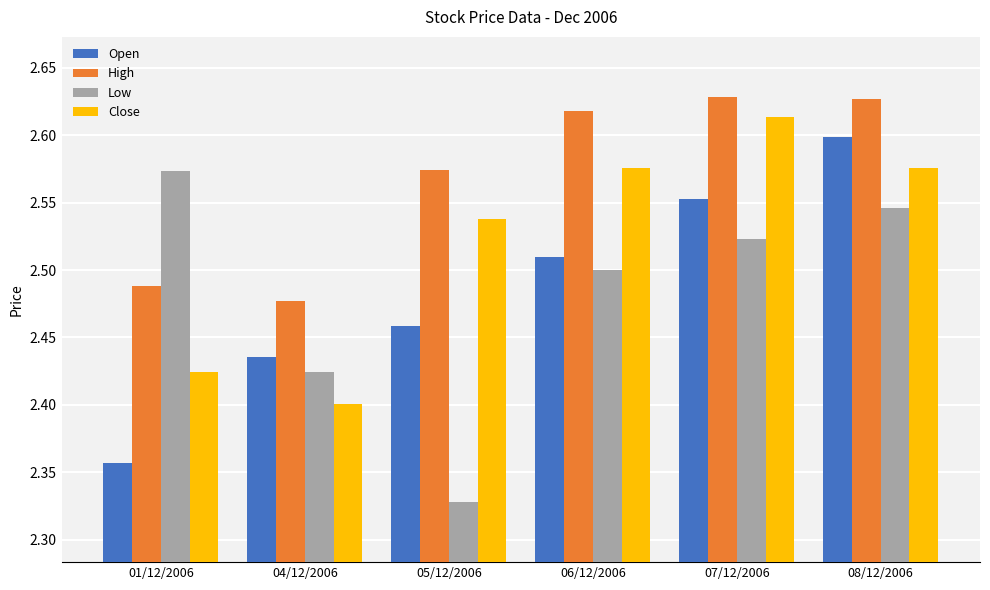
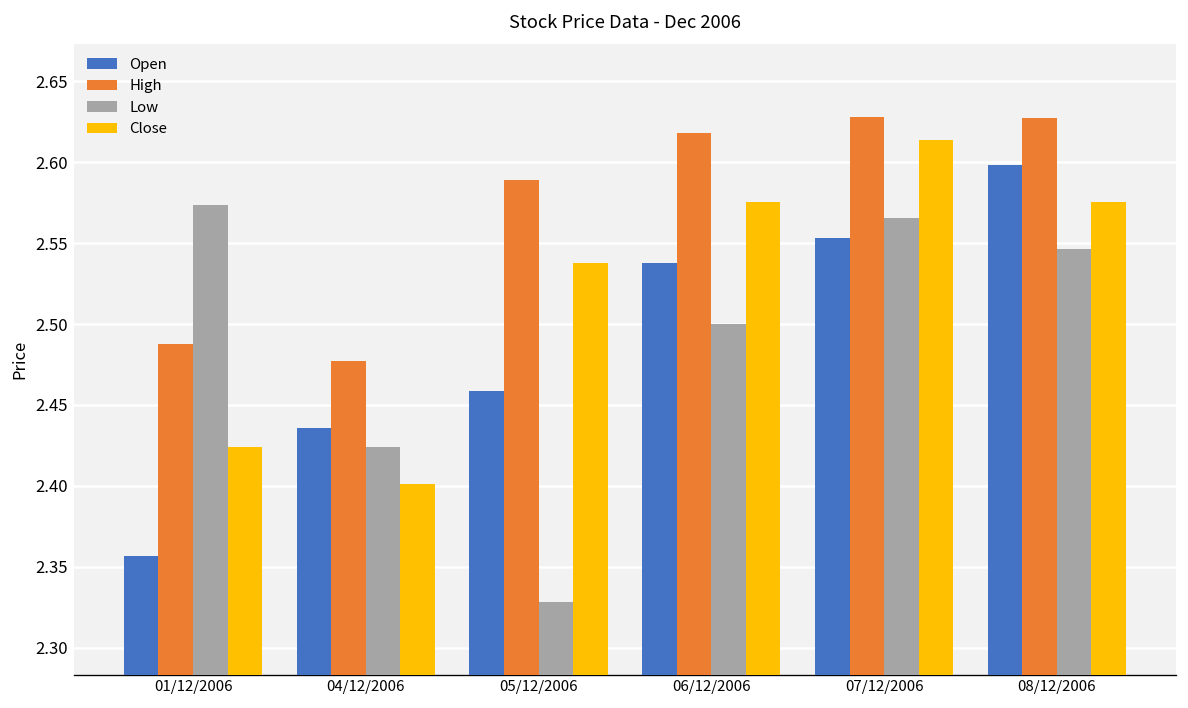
High, 05/12/2006: 2.574 -> 2.589
Open, 06/12/2006: 2.510 -> 2.538
Low, 07/12/2006: 2.523 -> 2.566
